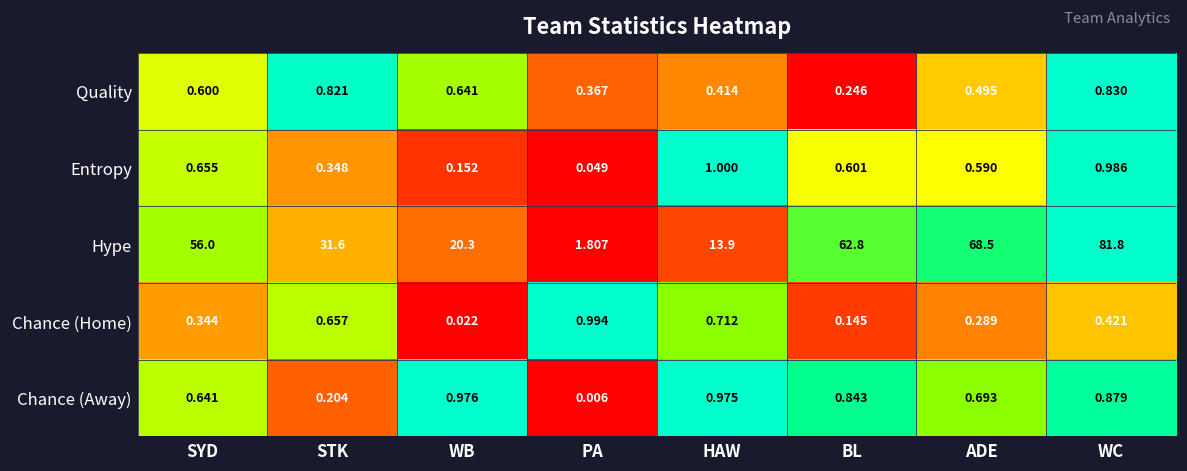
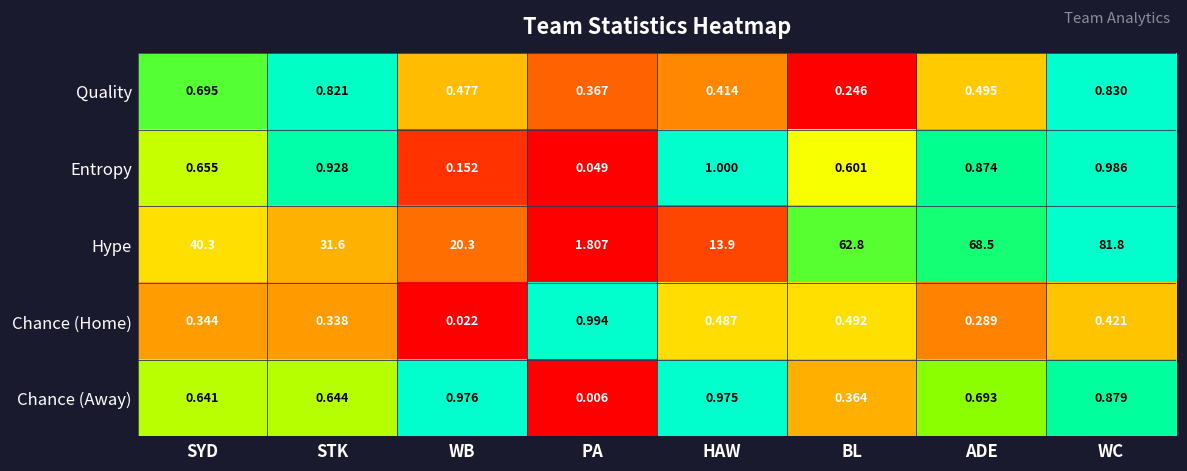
Quality, SYD: 0.600 -> 0.695
Quality, WB: 0.641 -> 0.477
Entropy, STK: 0.348 -> 0.928
Entropy, ADE: 0.590 -> 0.874
Hype, SYD: 56.0 -> 40.3
Chance (Home), STK: 0.657 -> 0.338
Chance (Home), HAW: 0.712 -> 0.487
Chance (Home), BL: 0.145 -> 0.492
Chance (Away), STK: 0.204 -> 0.644
Chance (Away), BL: 0.843 -> 0.364
